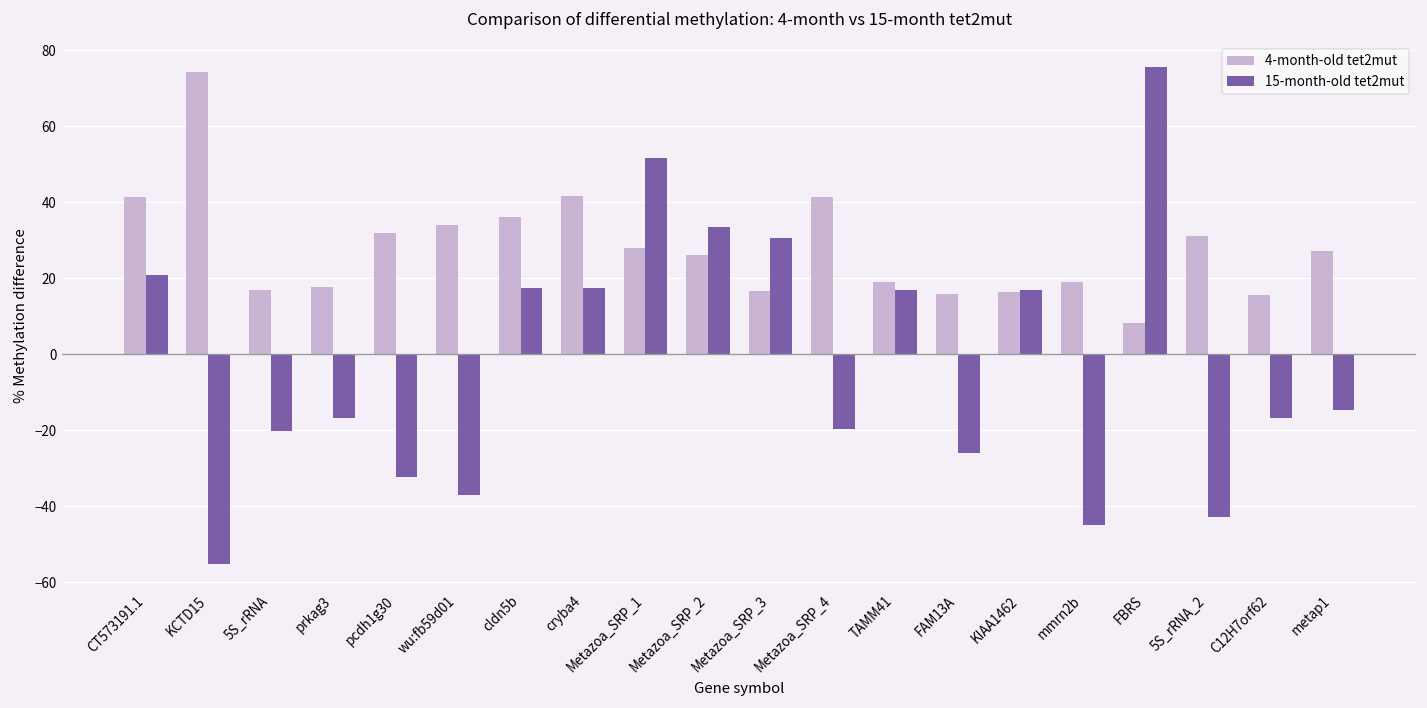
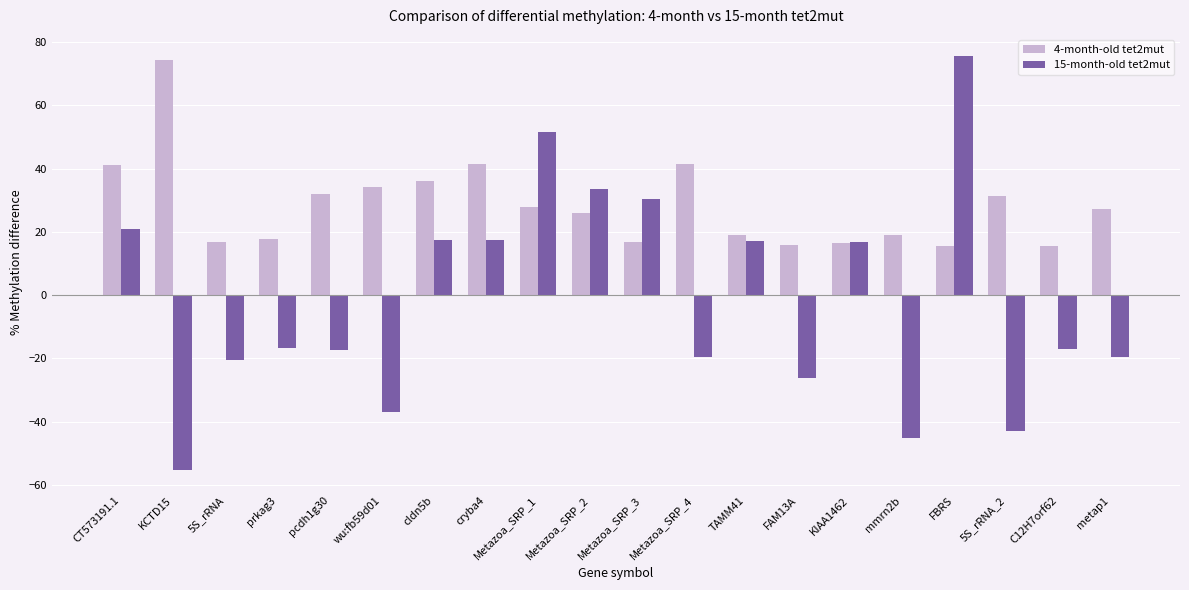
15-month-old tet2mut, pcdh1g30: -32 -> -17
4-month-old tet2mut, FBRS: 8 -> 16
15-month-old tet2mut, metap1: -15 -> -19
